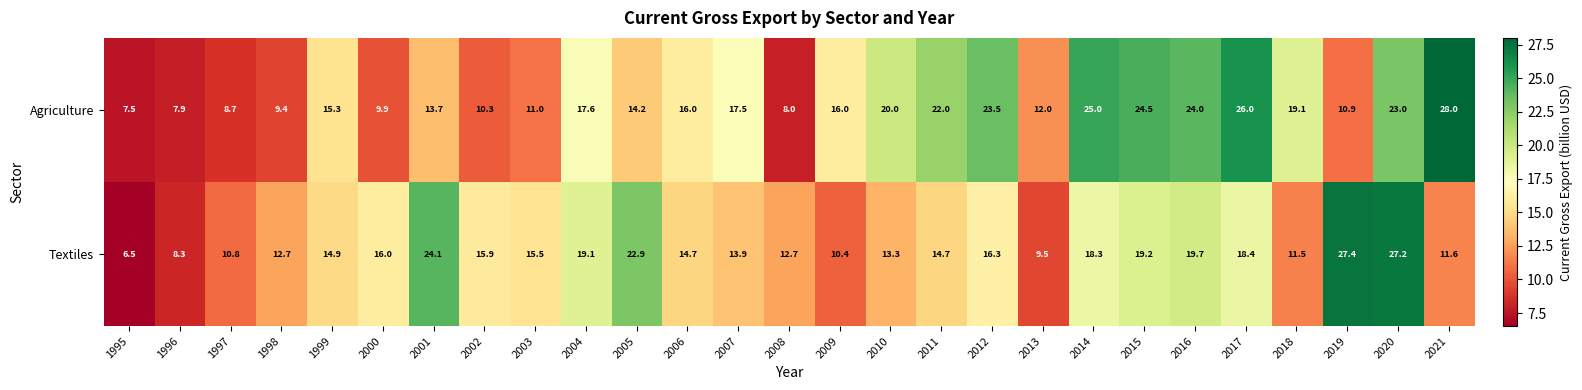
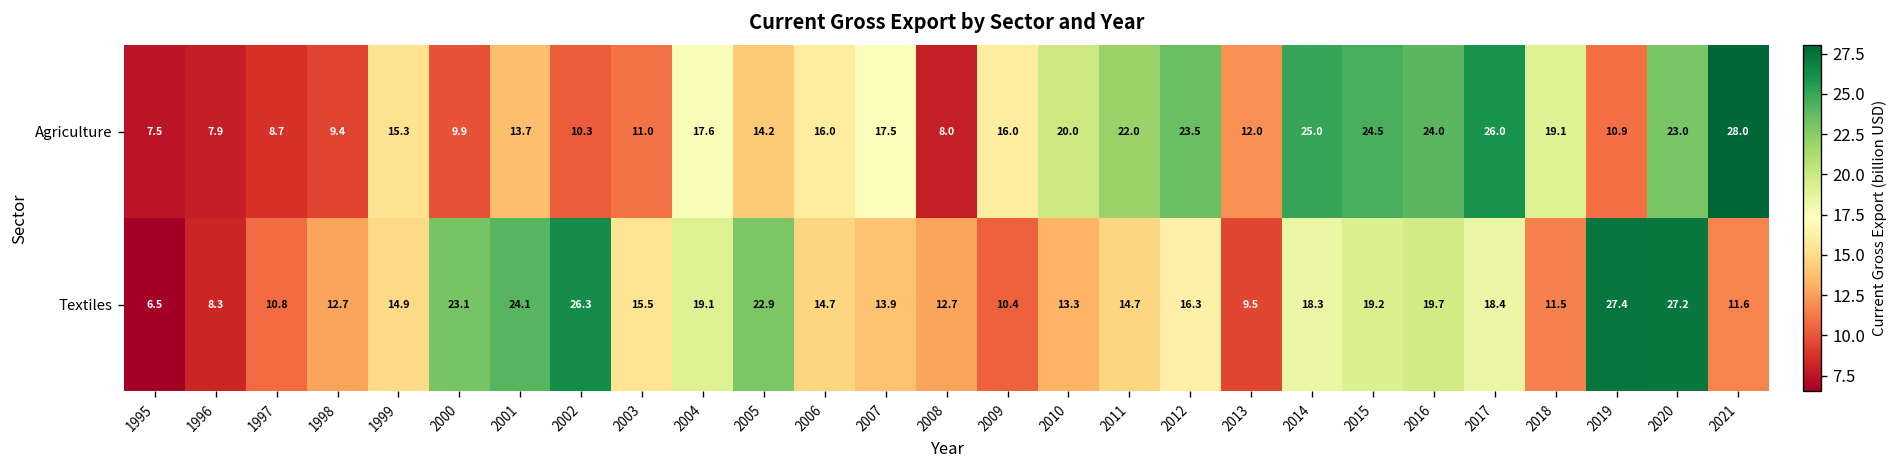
Textiles, 2000: 16.0 -> 23.1
Textiles, 2002: 15.9 -> 26.3
